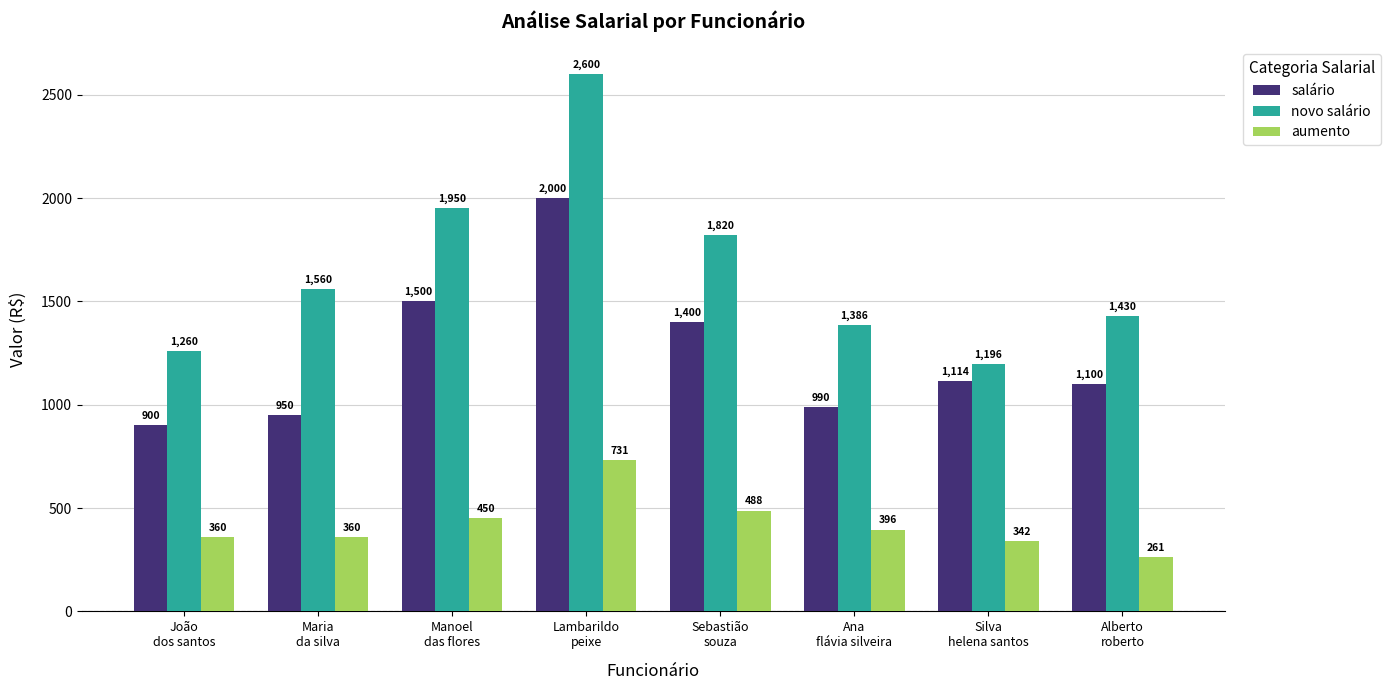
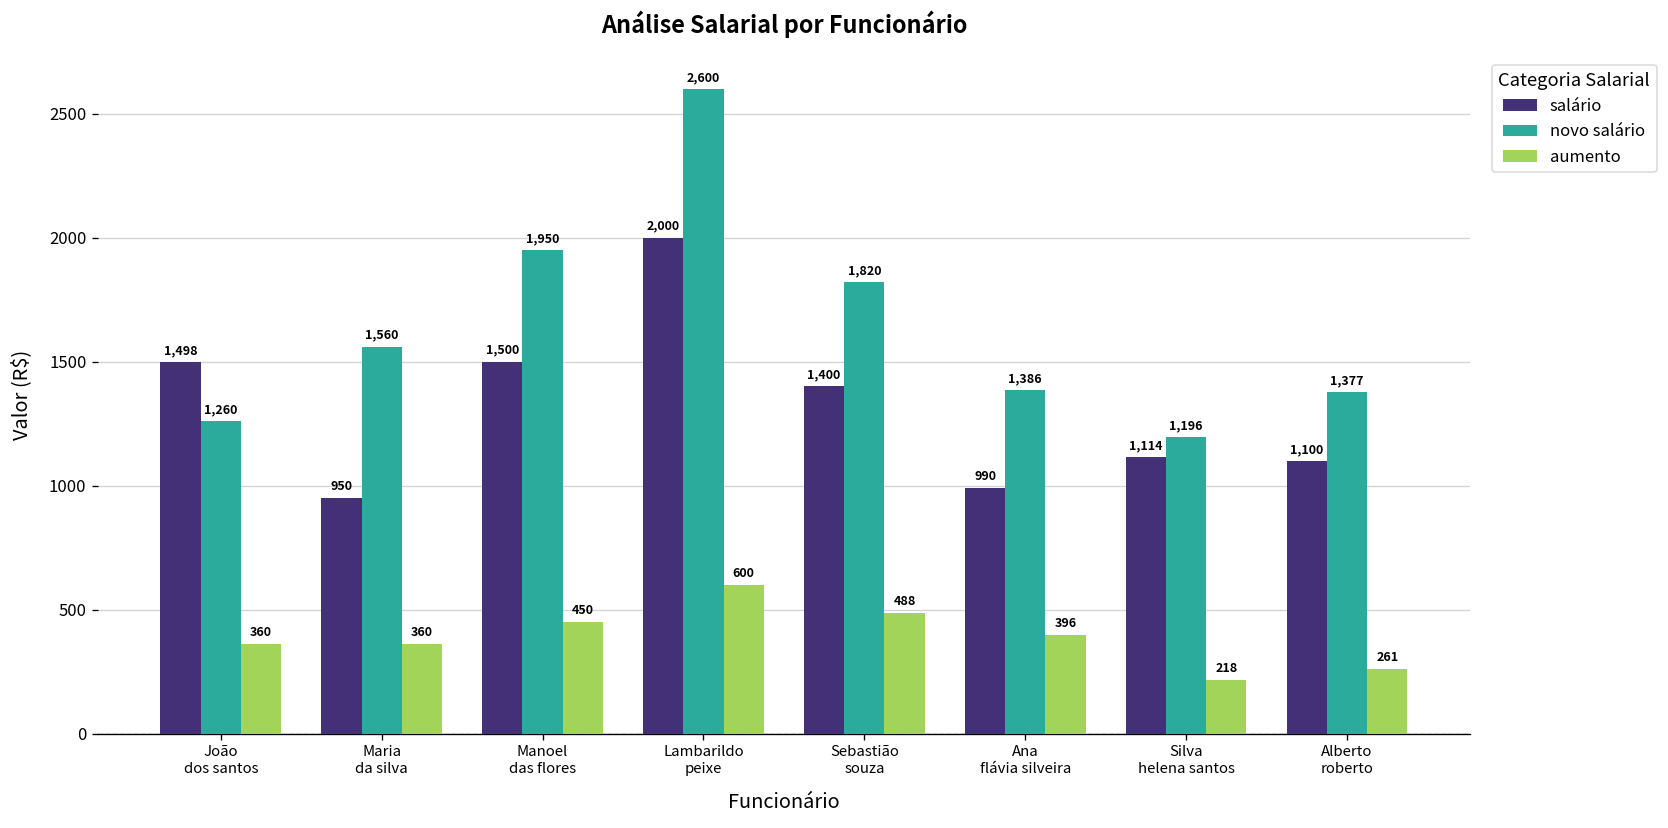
salário, João dos santos: 900 -> 1,498
aumento, Lambarildo peixe: 731 -> 600
aumento, Silva helena santos: 342 -> 218
novo salário, Alberto roberto: 1,430 -> 1,377
